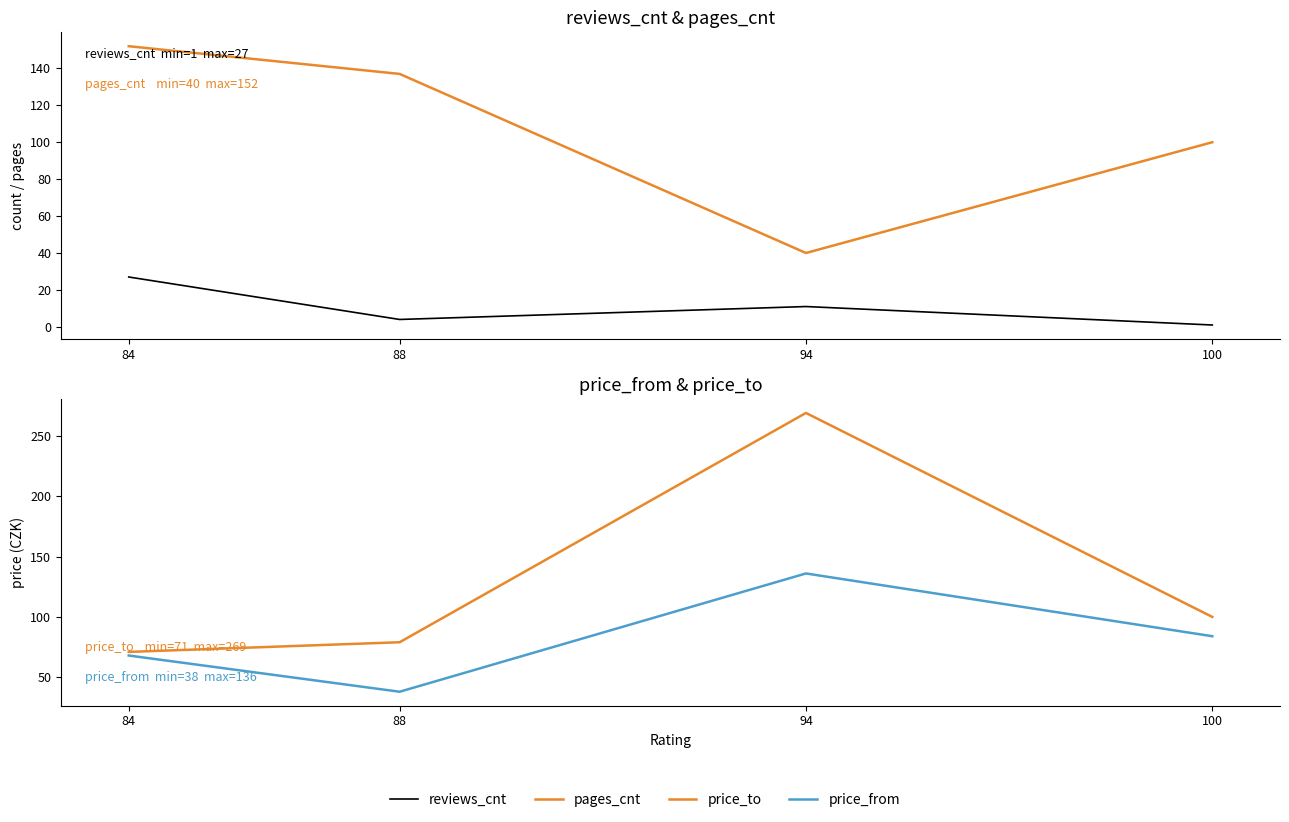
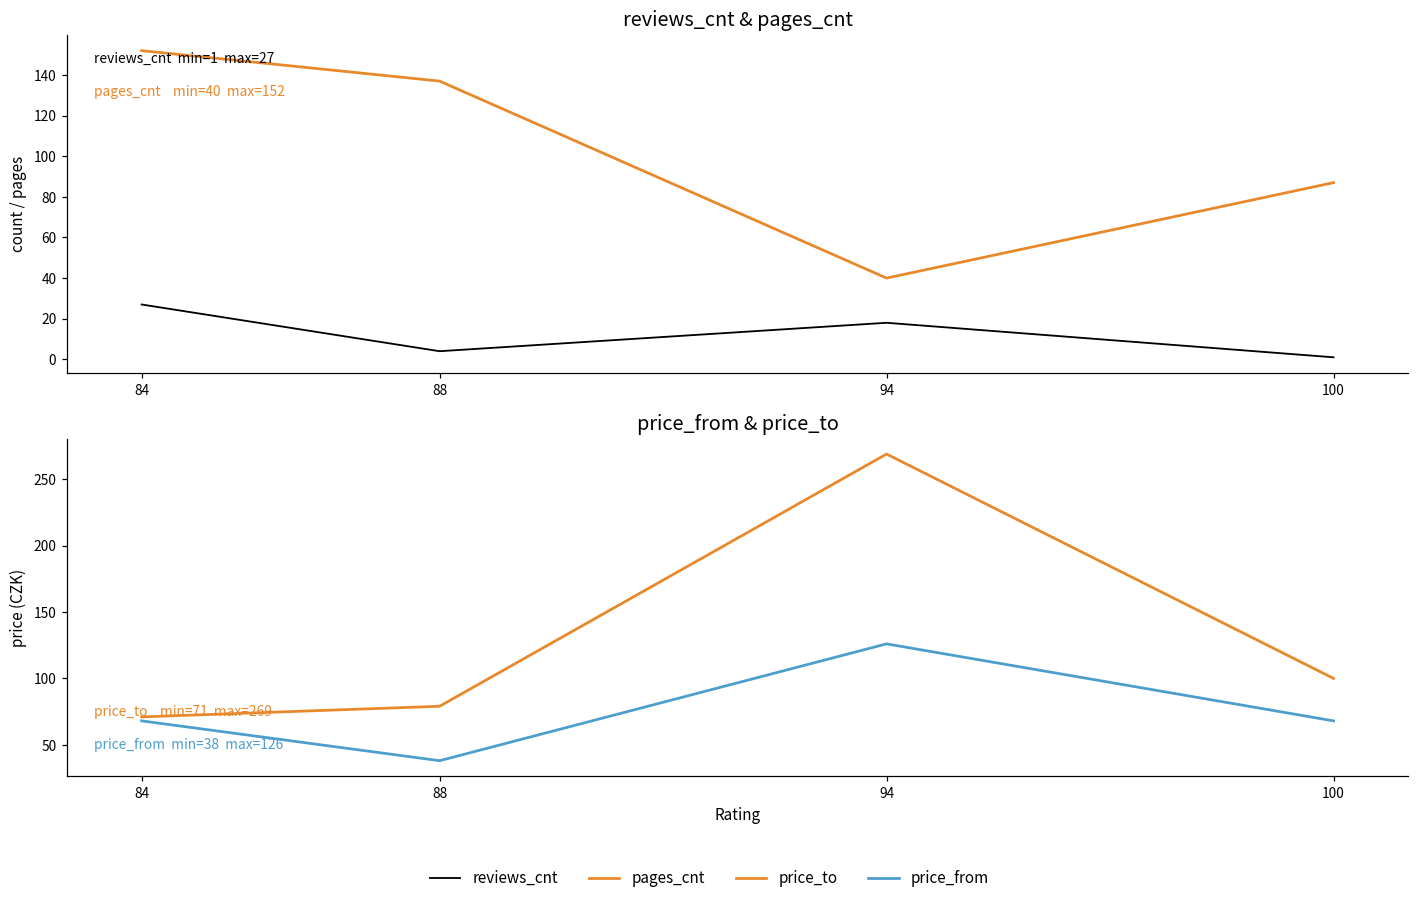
reviews_cnt & pages_cnt, reviews_cnt, 94: 11 -> 18
reviews_cnt & pages_cnt, pages_cnt, 100: 100 -> 87
price_from & price_to, price_from, 94: 136 -> 126
price_from & price_to, price_from, 100: 84 -> 68
